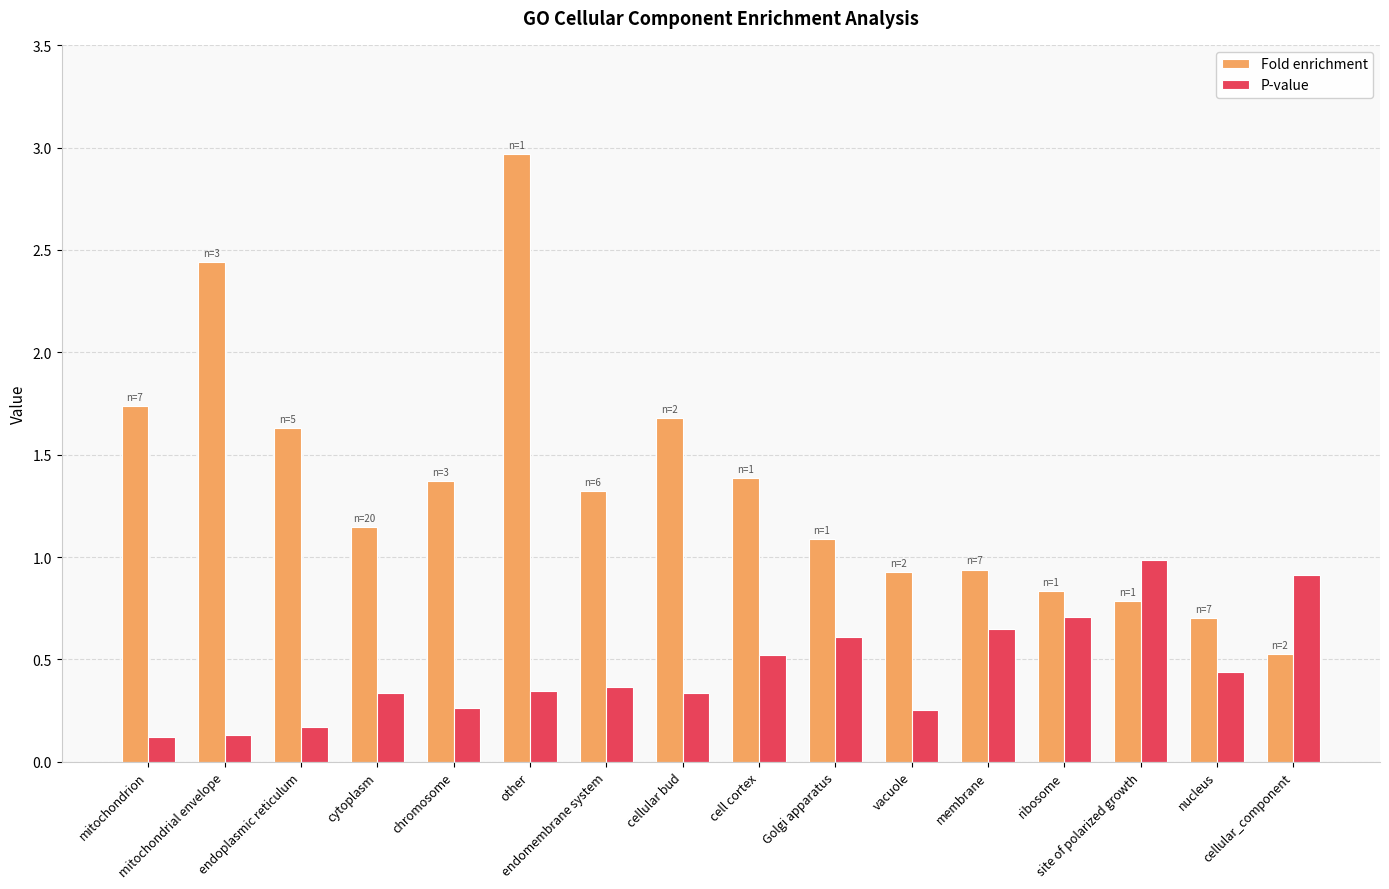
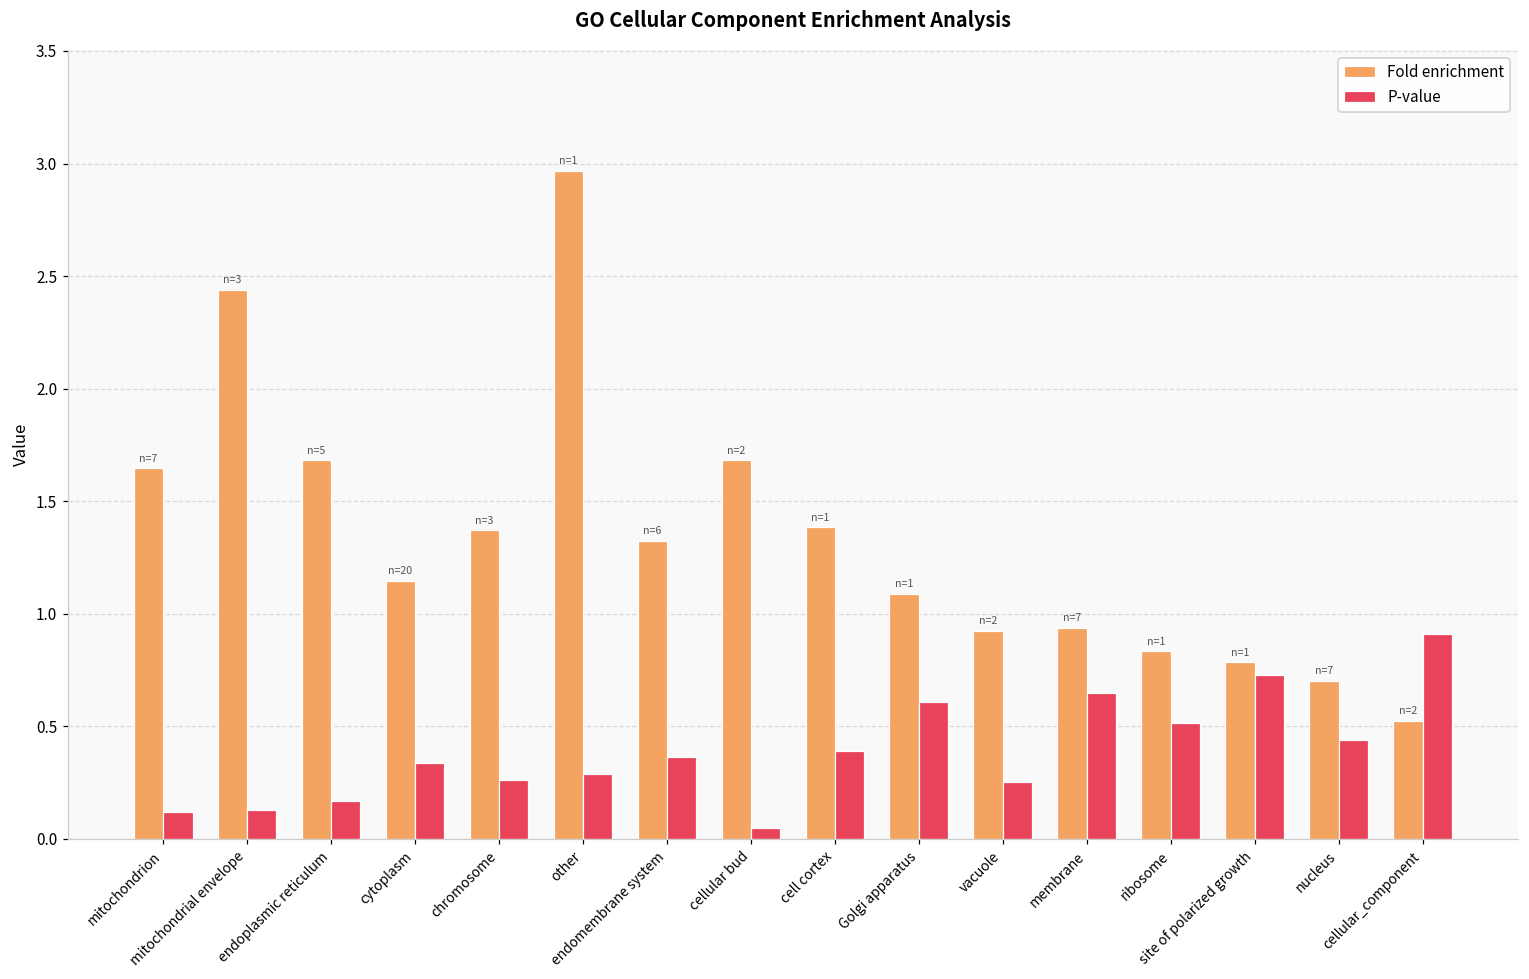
Fold enrichment, mitochondrion: 1.74 -> 1.65
Fold enrichment, endoplasmic reticulum: 1.63 -> 1.68
P-value, other: 0.35 -> 0.29
P-value, cellular bud: 0.34 -> 0.05
P-value, cell cortex: 0.52 -> 0.39
P-value, ribosome: 0.71 -> 0.52
P-value, site of polarized growth: 0.99 -> 0.73
